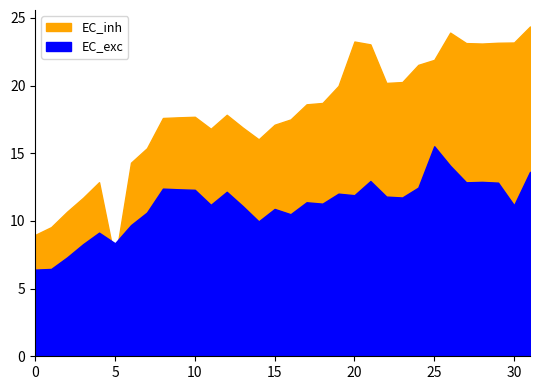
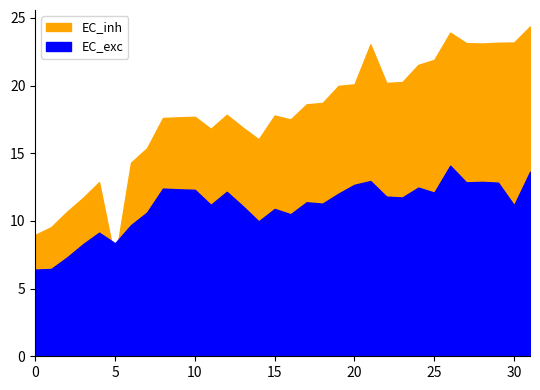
EC_inh, 15: 17.1 -> 17.8
EC_inh, 20: 23.3 -> 20.1
EC_exc, 20: 11.9 -> 12.7
EC_exc, 25: 15.5 -> 12.1
